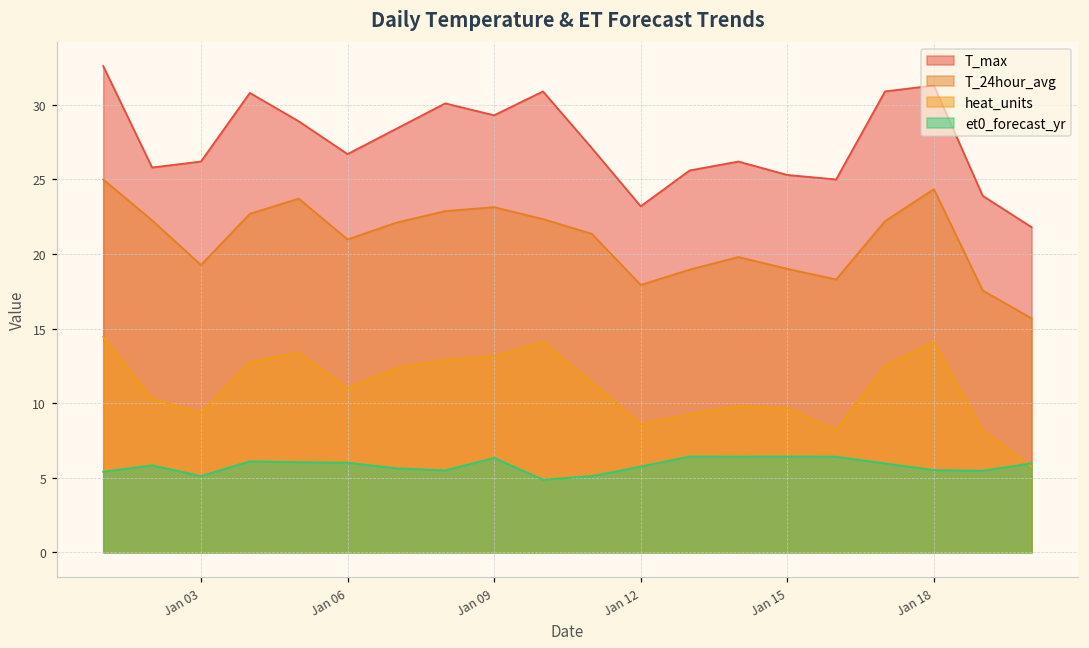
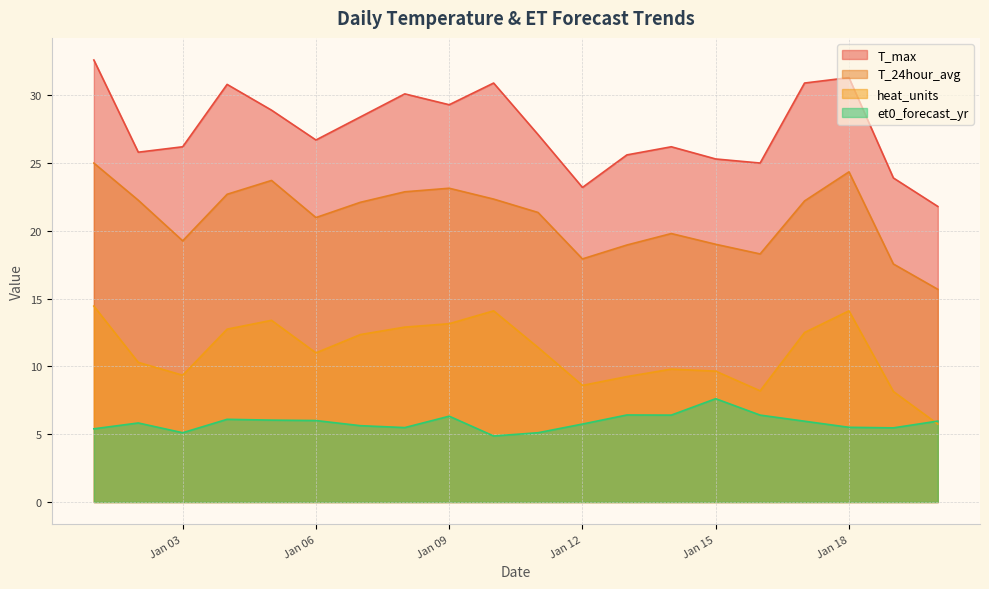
et0_forecast_yr, Jan 15: 6.4 -> 7.6
